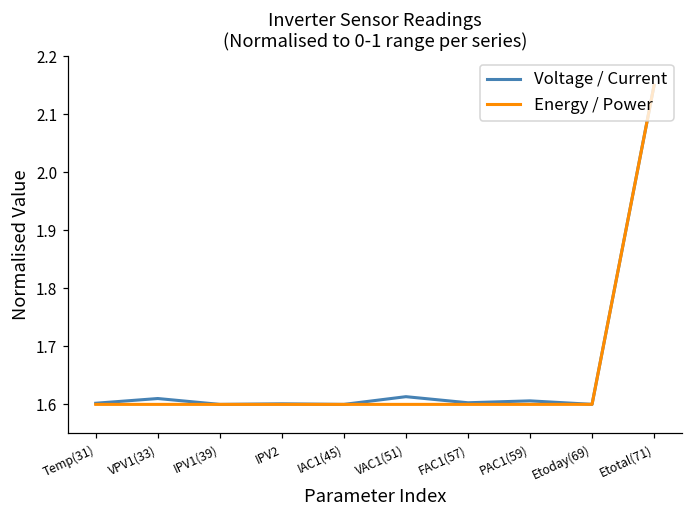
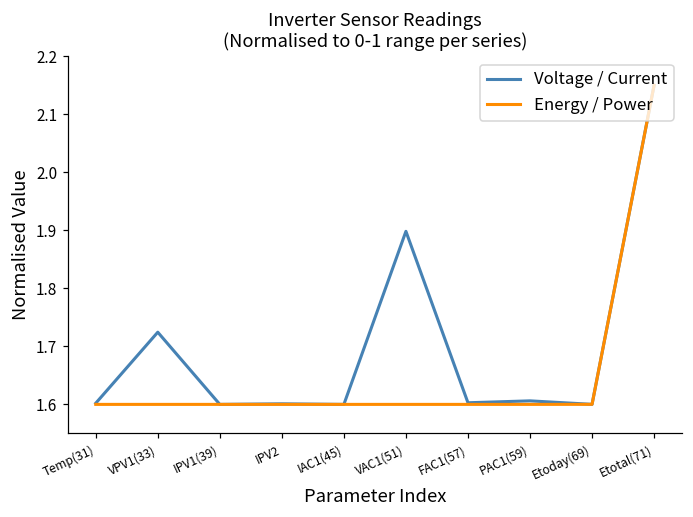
Voltage / Current, VPV1(33): 1.61 -> 1.72
Voltage / Current, VAC1(51): 1.61 -> 1.90
